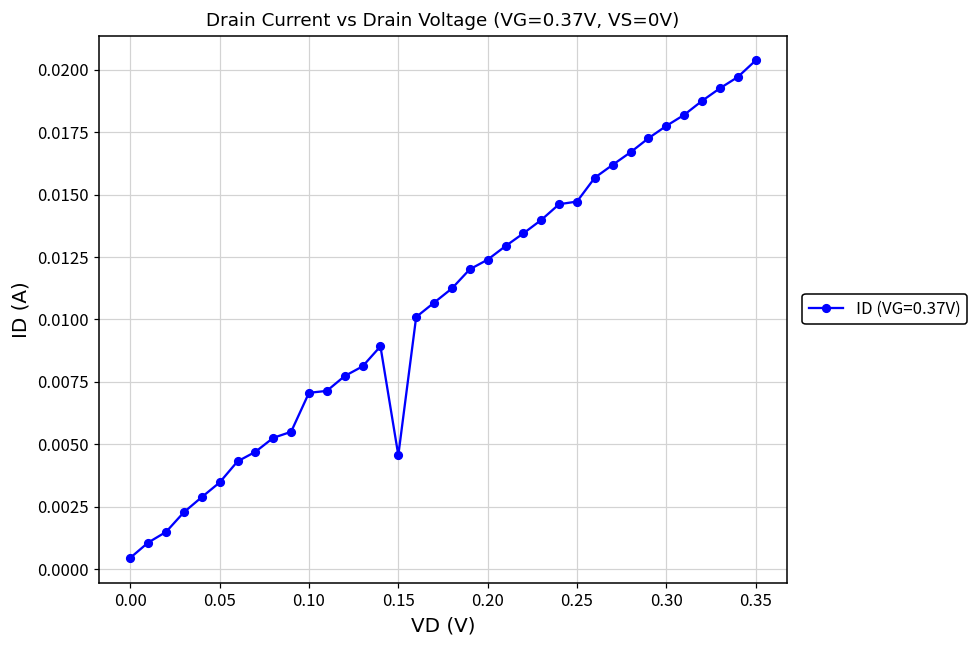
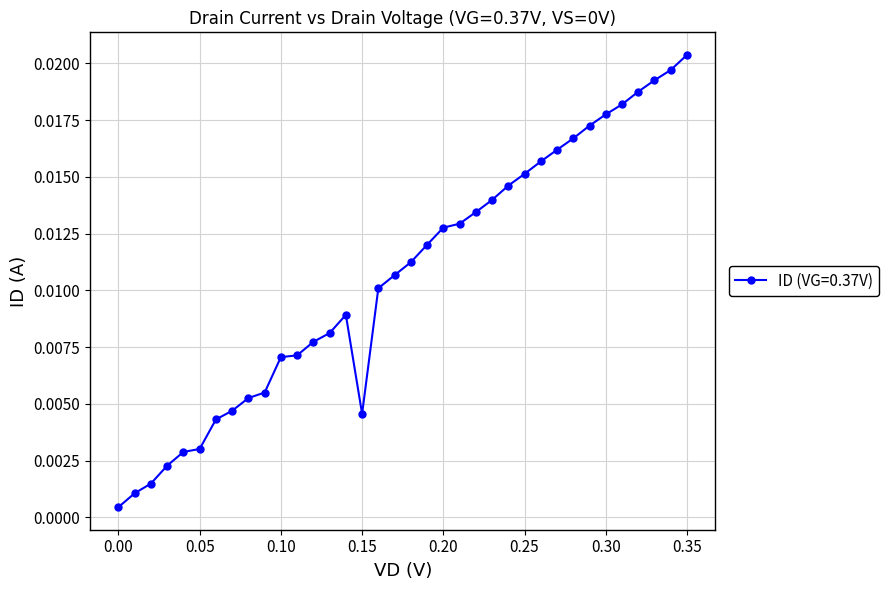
0.05: 0.0035 -> 0.0030
0.20: 0.0124 -> 0.0128
0.25: 0.0147 -> 0.0151
